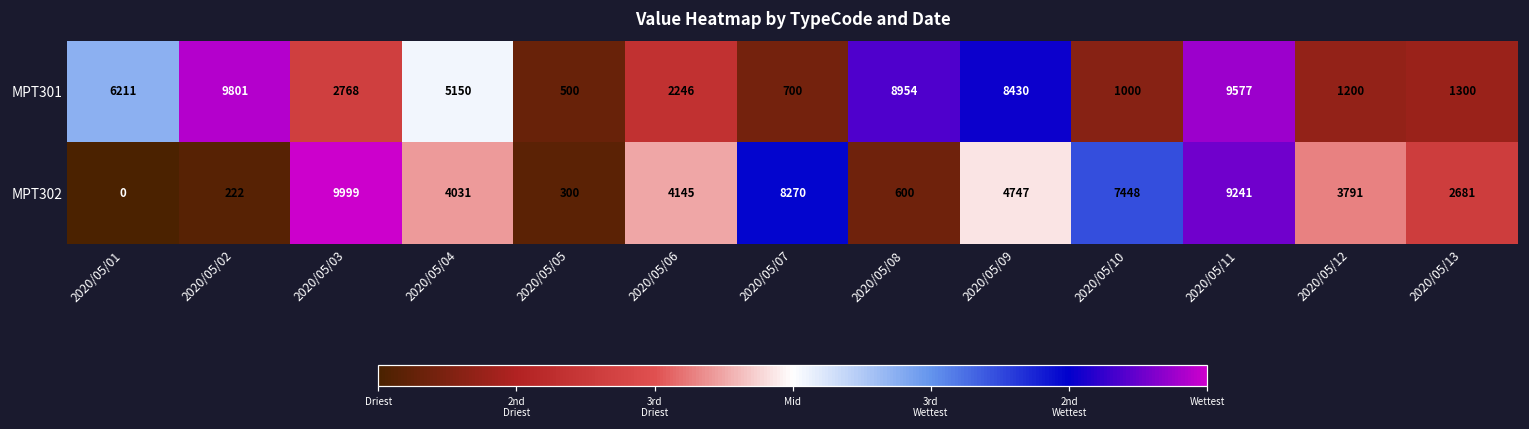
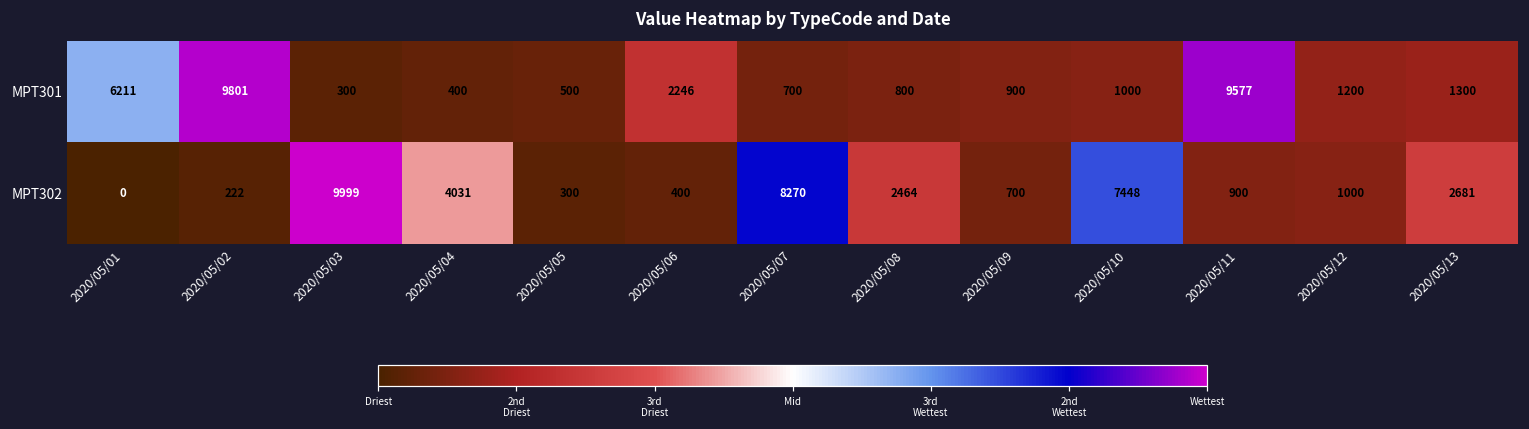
MPT301, 2020/05/03: 2768 -> 300
MPT301, 2020/05/04: 5150 -> 400
MPT301, 2020/05/08: 8954 -> 800
MPT301, 2020/05/09: 8430 -> 900
MPT302, 2020/05/06: 4145 -> 400
MPT302, 2020/05/08: 600 -> 2464
MPT302, 2020/05/09: 4747 -> 700
MPT302, 2020/05/11: 9241 -> 900
MPT302, 2020/05/12: 3791 -> 1000
